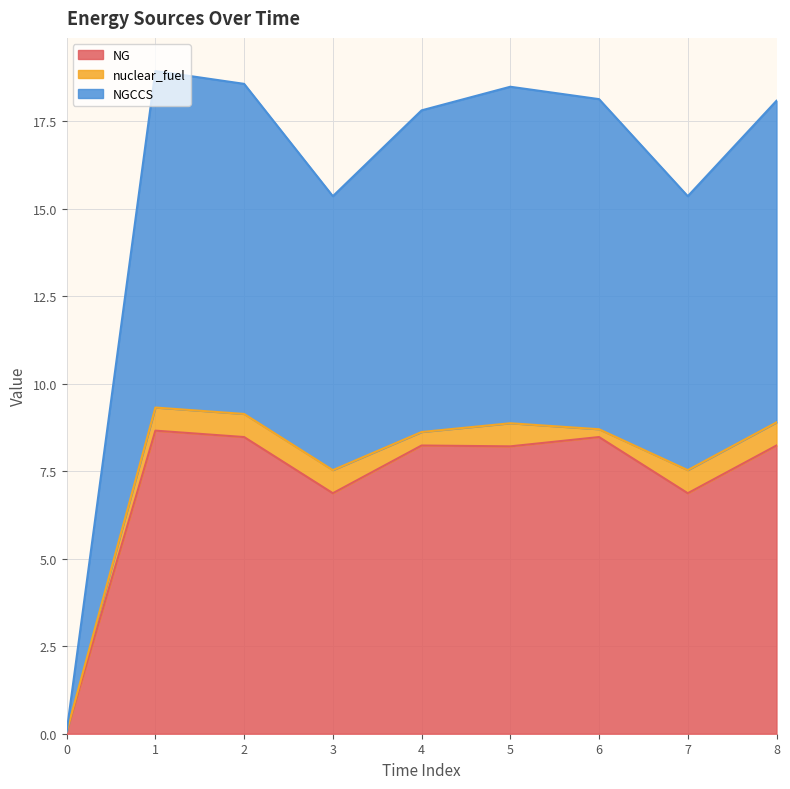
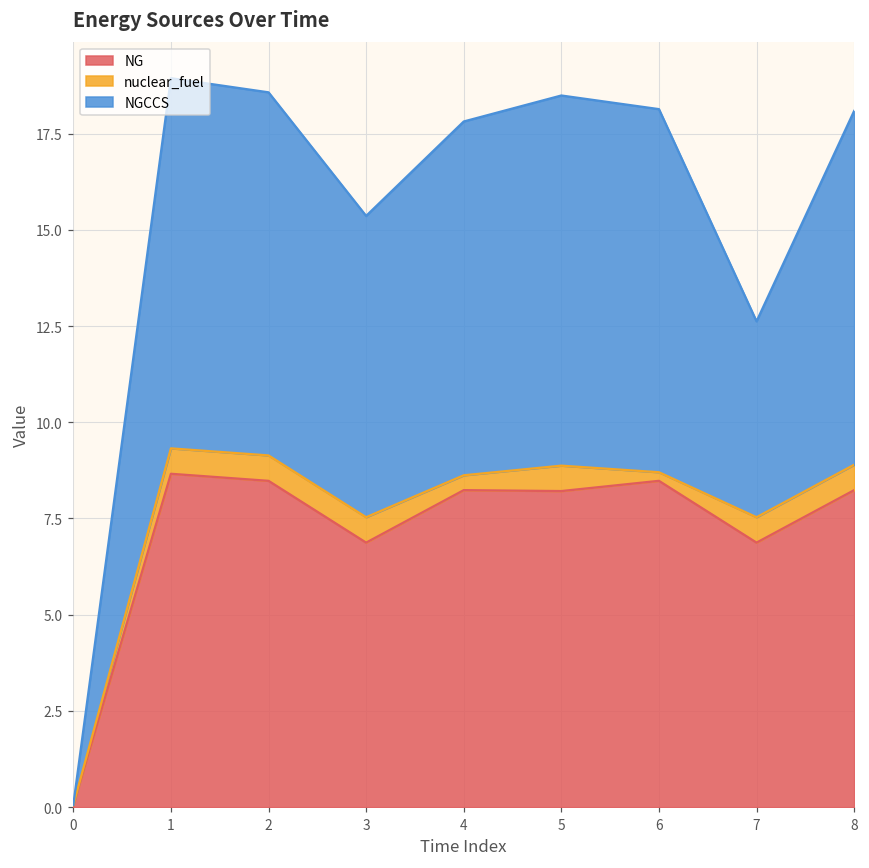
NGCCS, 7: 7.8 -> 5.1
